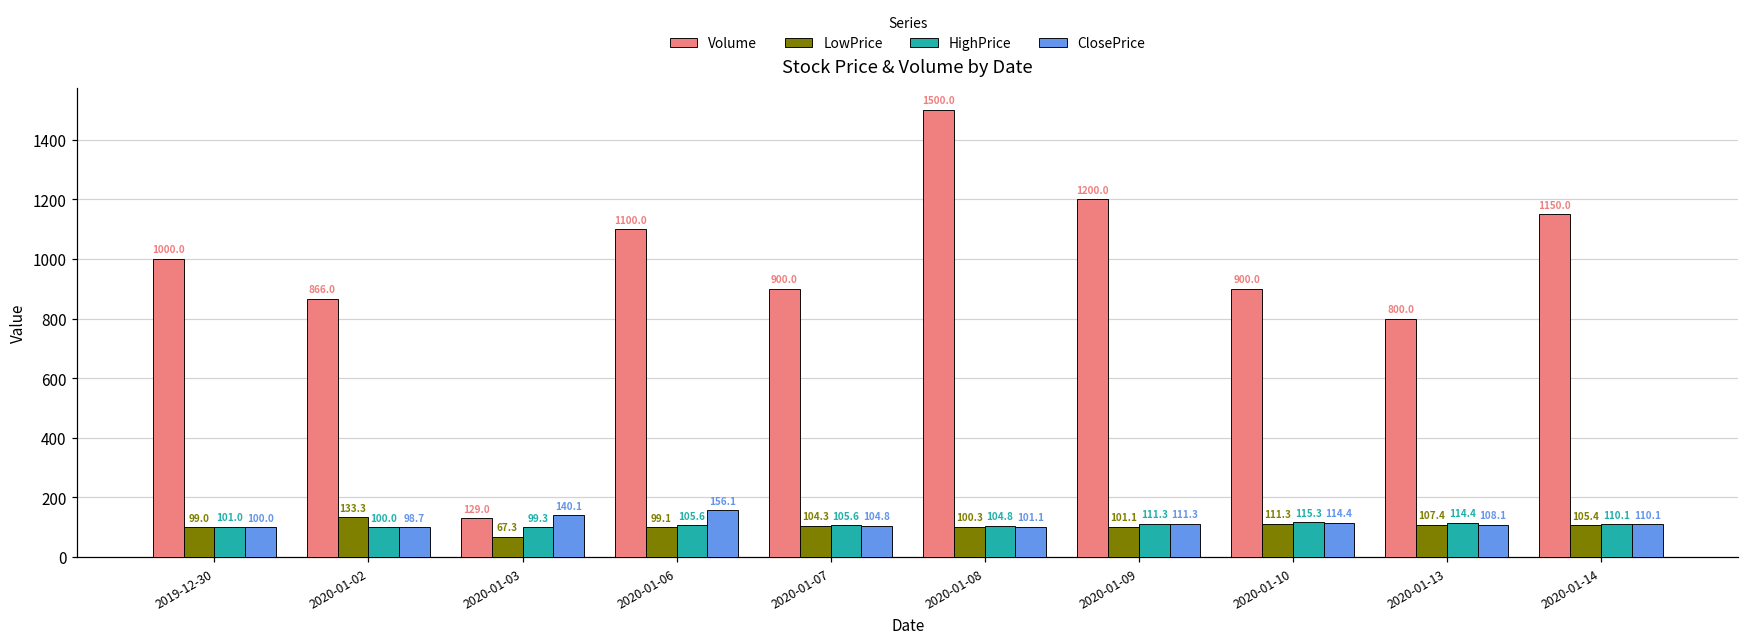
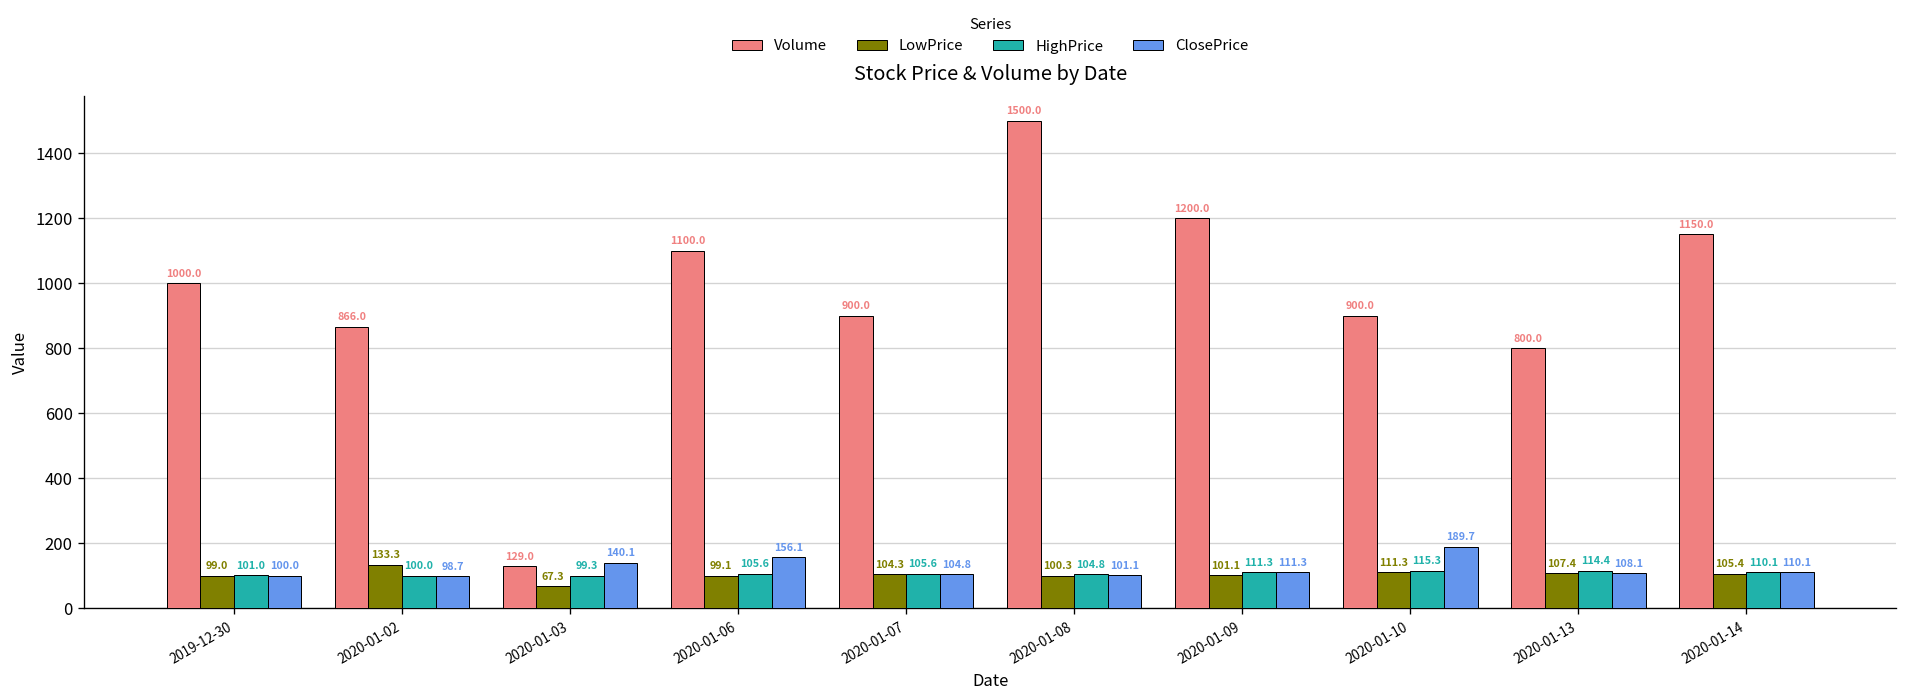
ClosePrice, 2020-01-10: 114.4 -> 189.7
